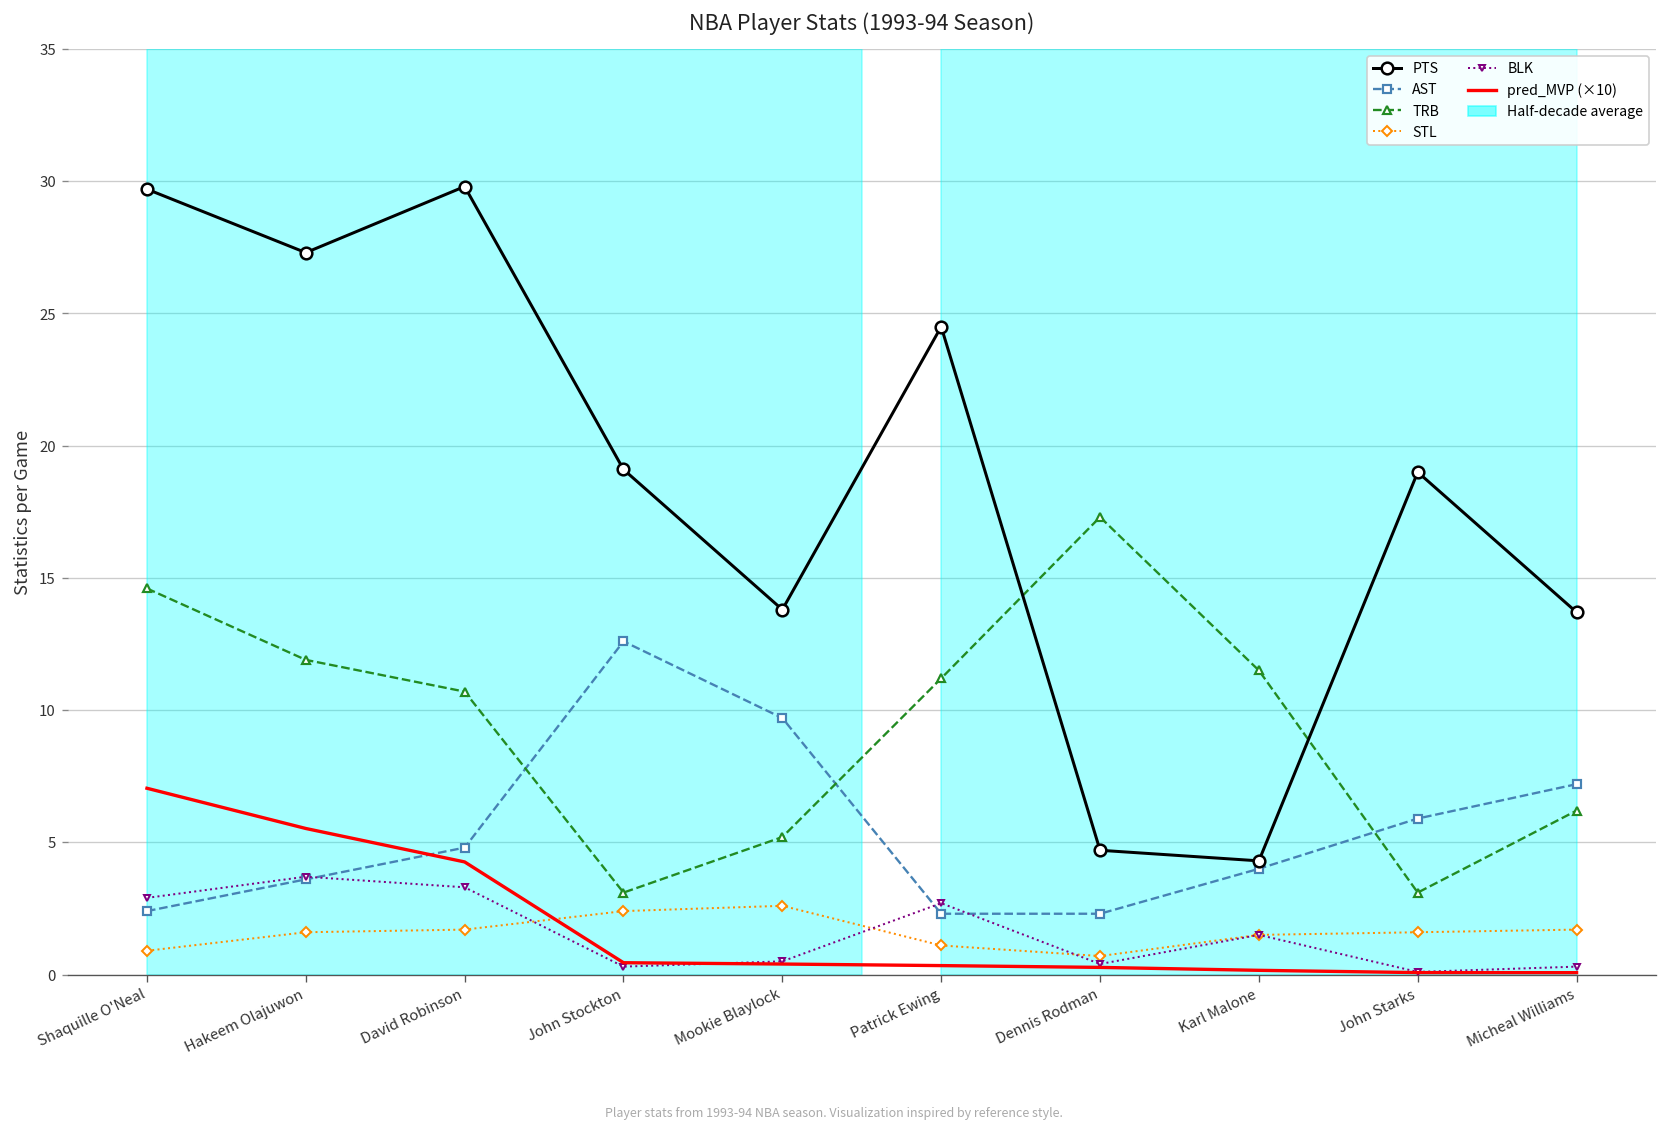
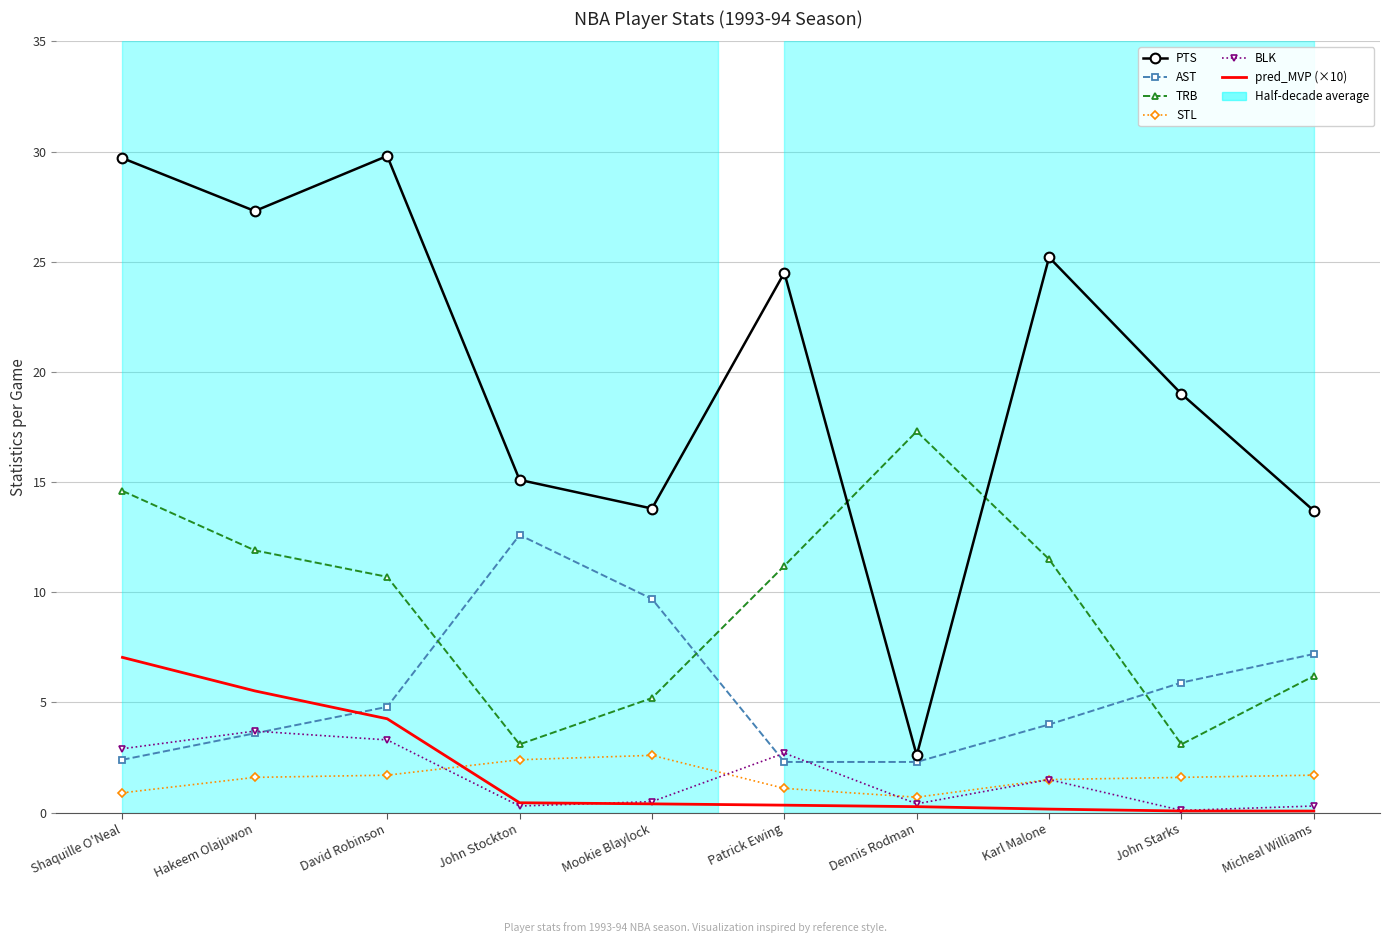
PTS, John Stockton: 19.1 -> 15.1
PTS, Dennis Rodman: 4.7 -> 2.6
PTS, Karl Malone: 4.3 -> 25.2
